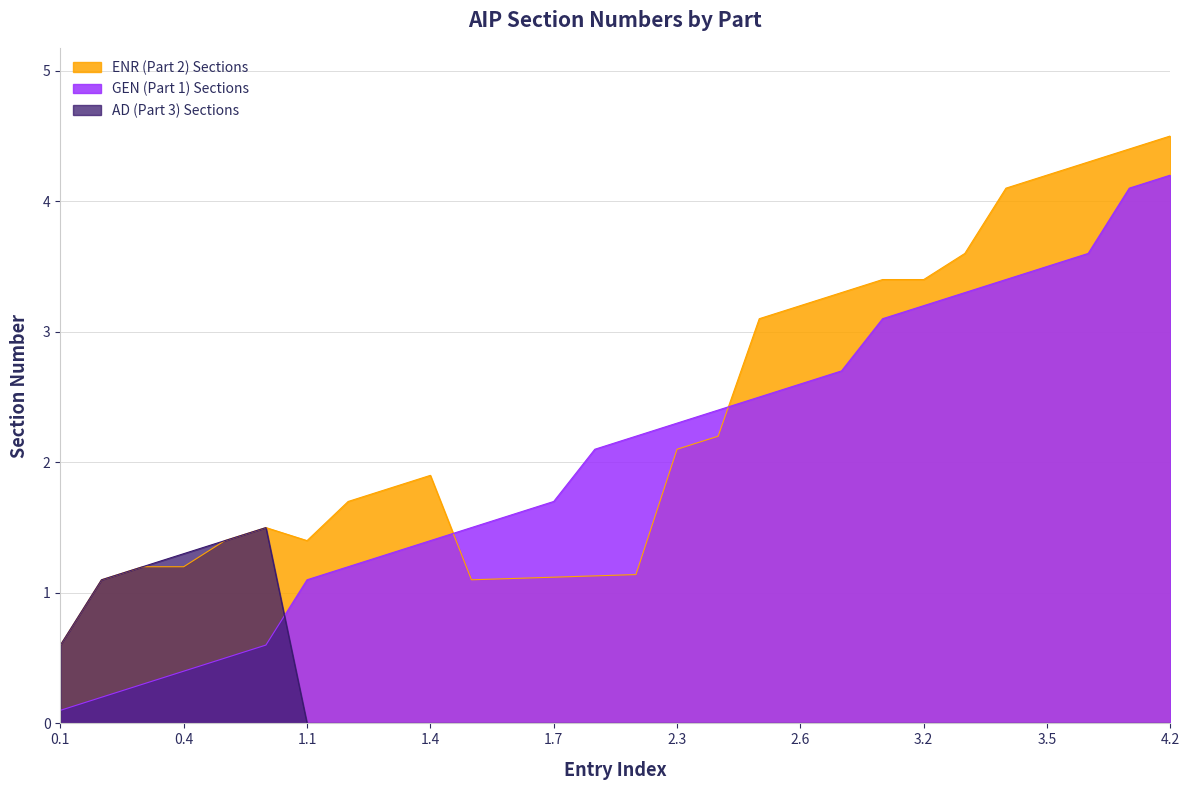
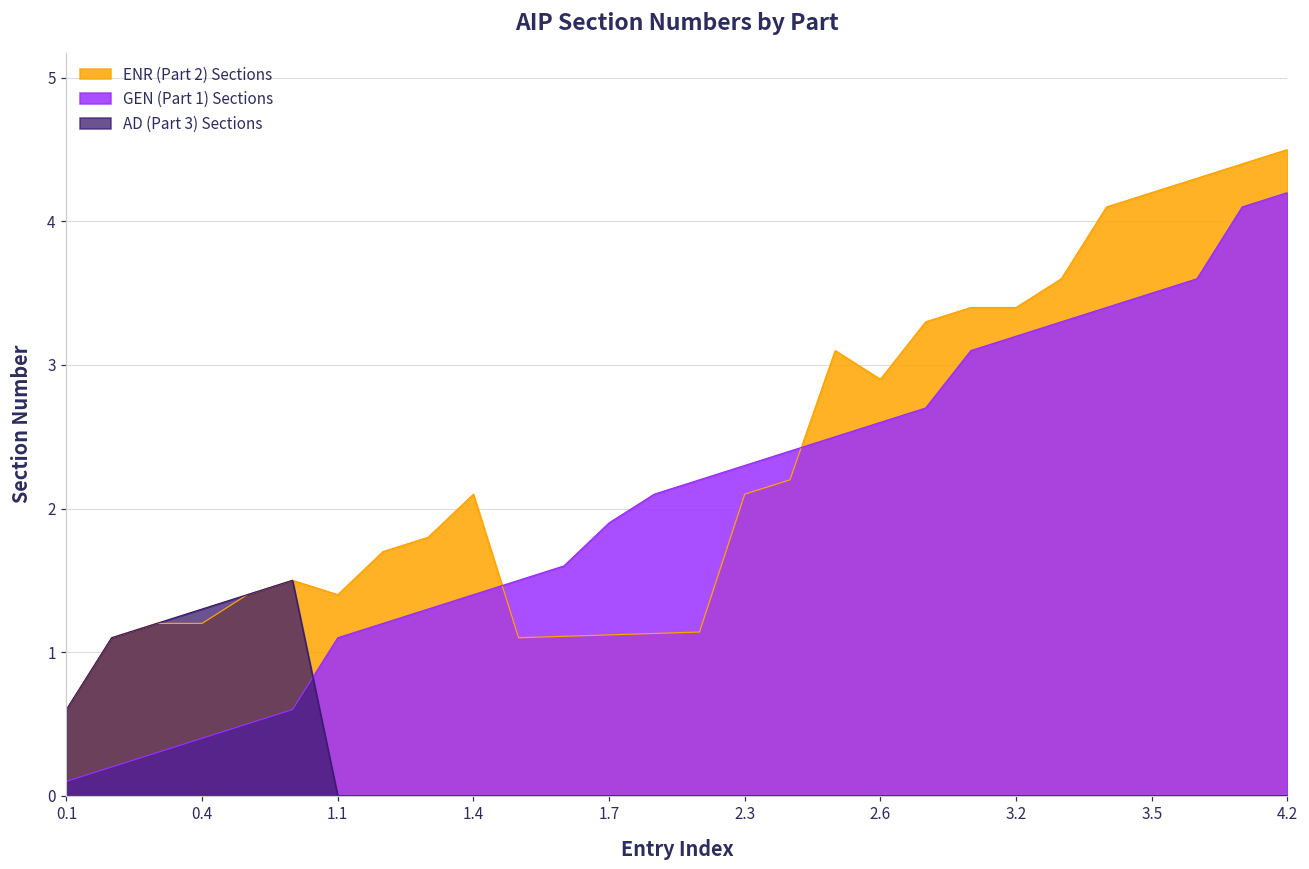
ENR (Part 2) Sections, 1.4: 1.9 -> 2.1
GEN (Part 1) Sections, 1.7: 1.7 -> 1.9
ENR (Part 2) Sections, 2.6: 3.2 -> 2.9
